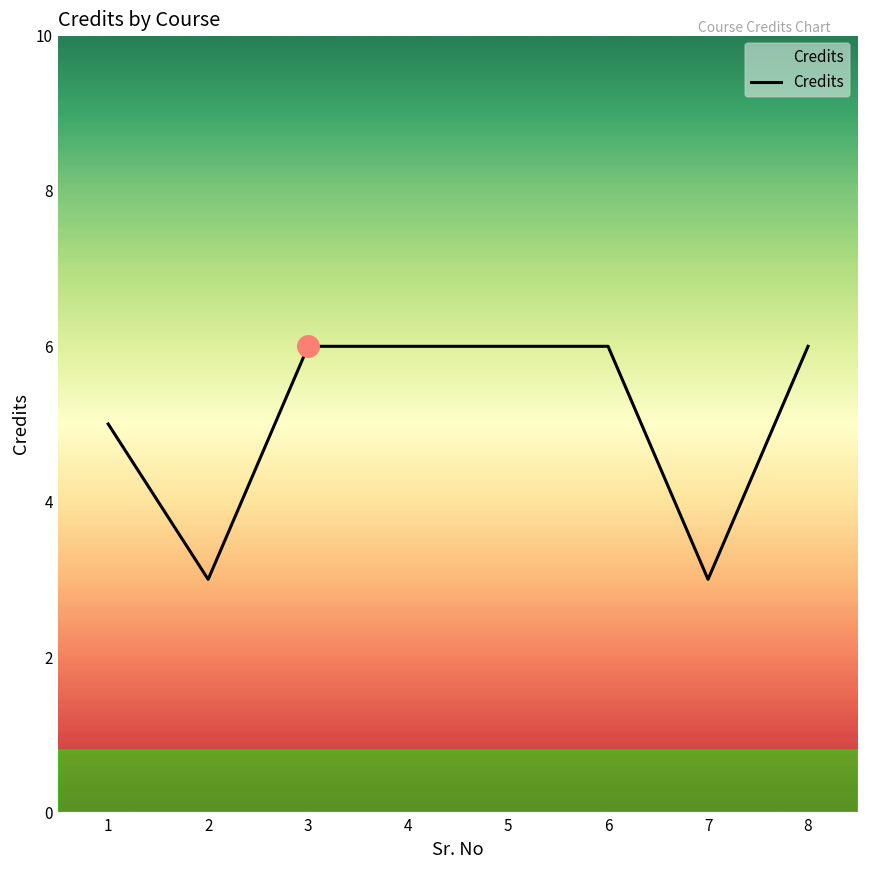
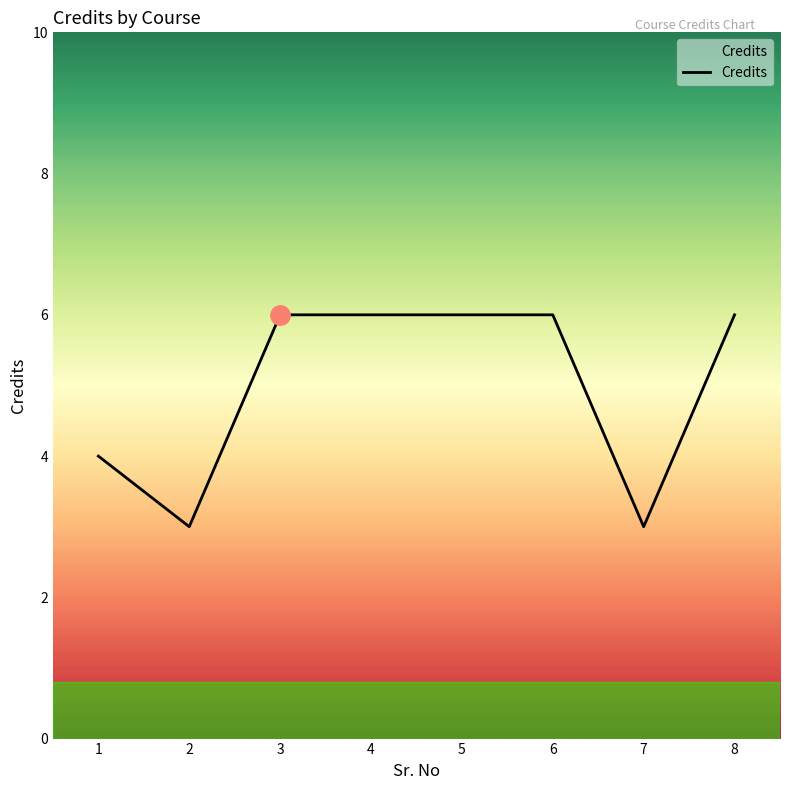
Credits, 1: 5 -> 4
